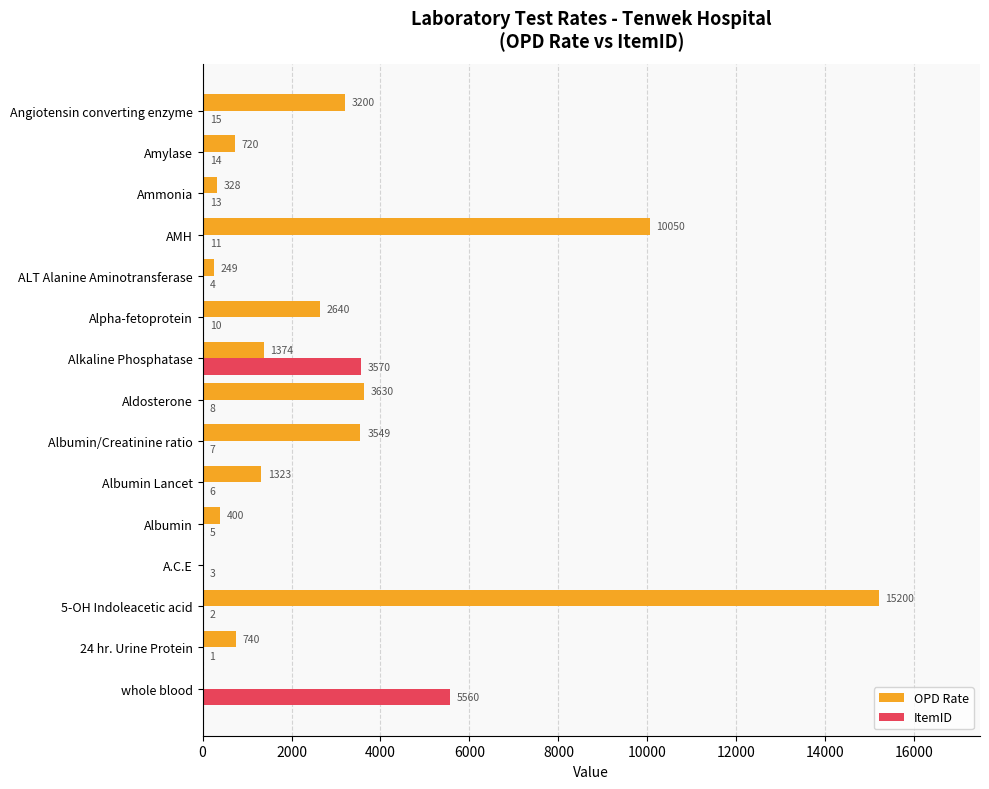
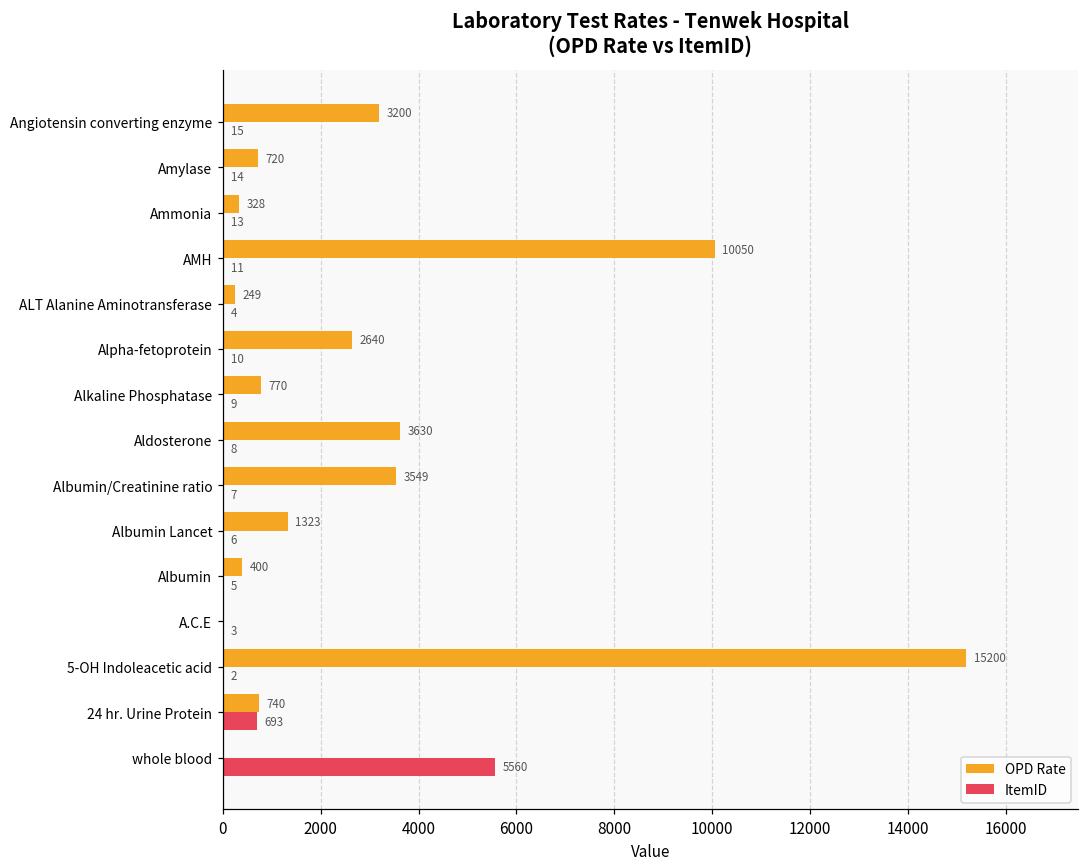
OPD Rate, Alkaline Phosphatase: 1374 -> 770
ItemID, Alkaline Phosphatase: 3570 -> 9
ItemID, 24 hr. Urine Protein: 1 -> 693
